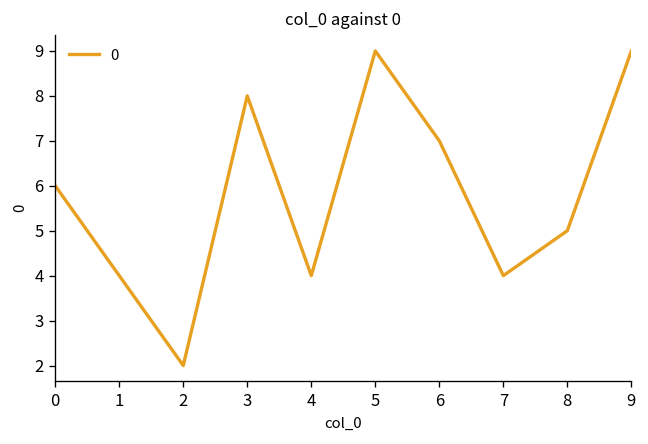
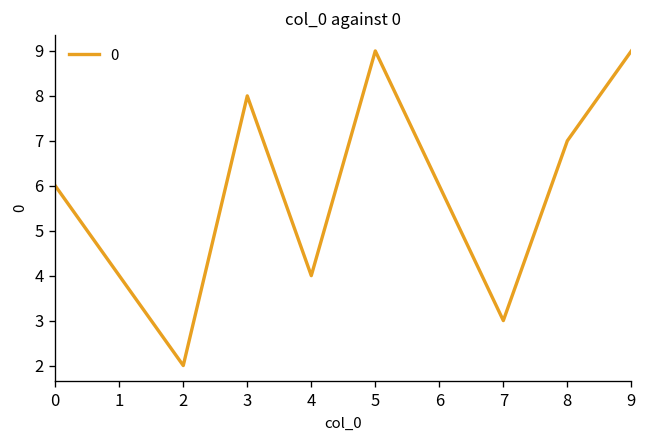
6: 7 -> 6
7: 4 -> 3
8: 5 -> 7
